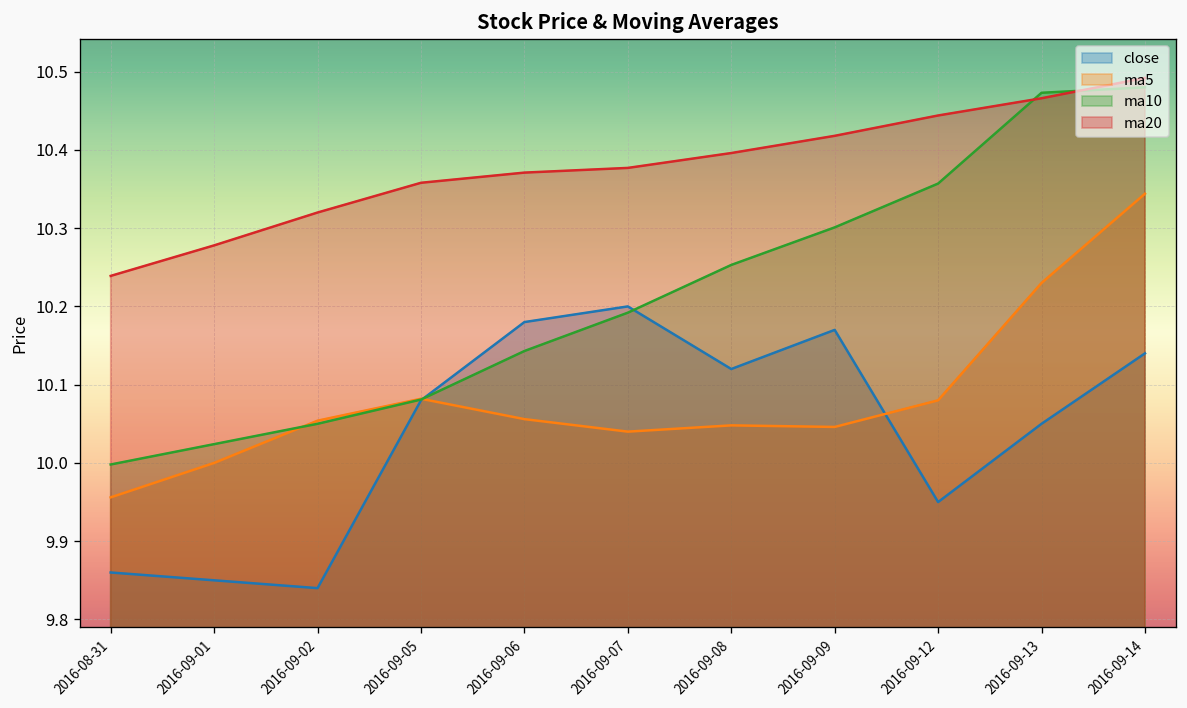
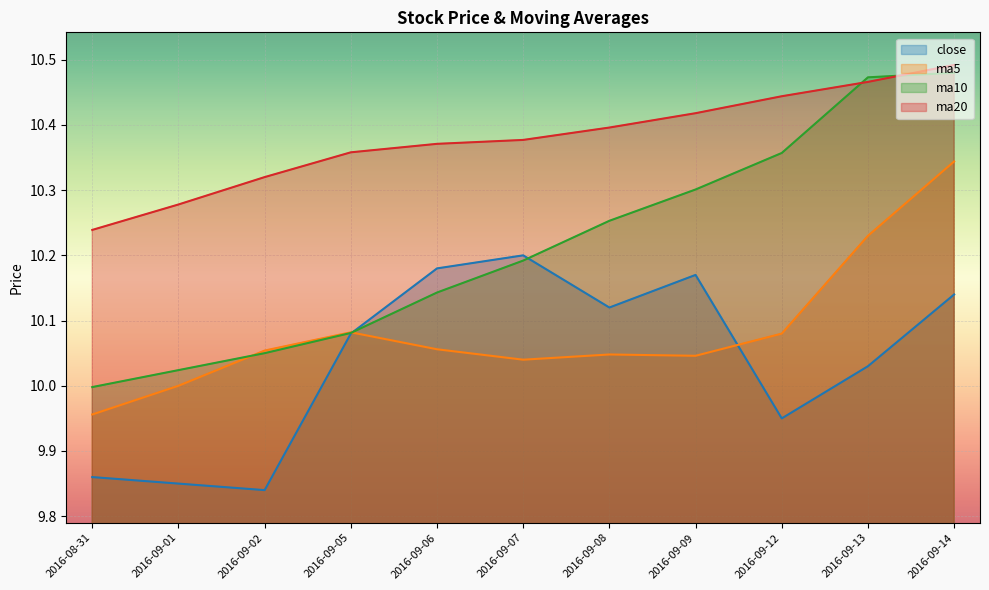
close, 2016-09-13: 10.05 -> 10.03
